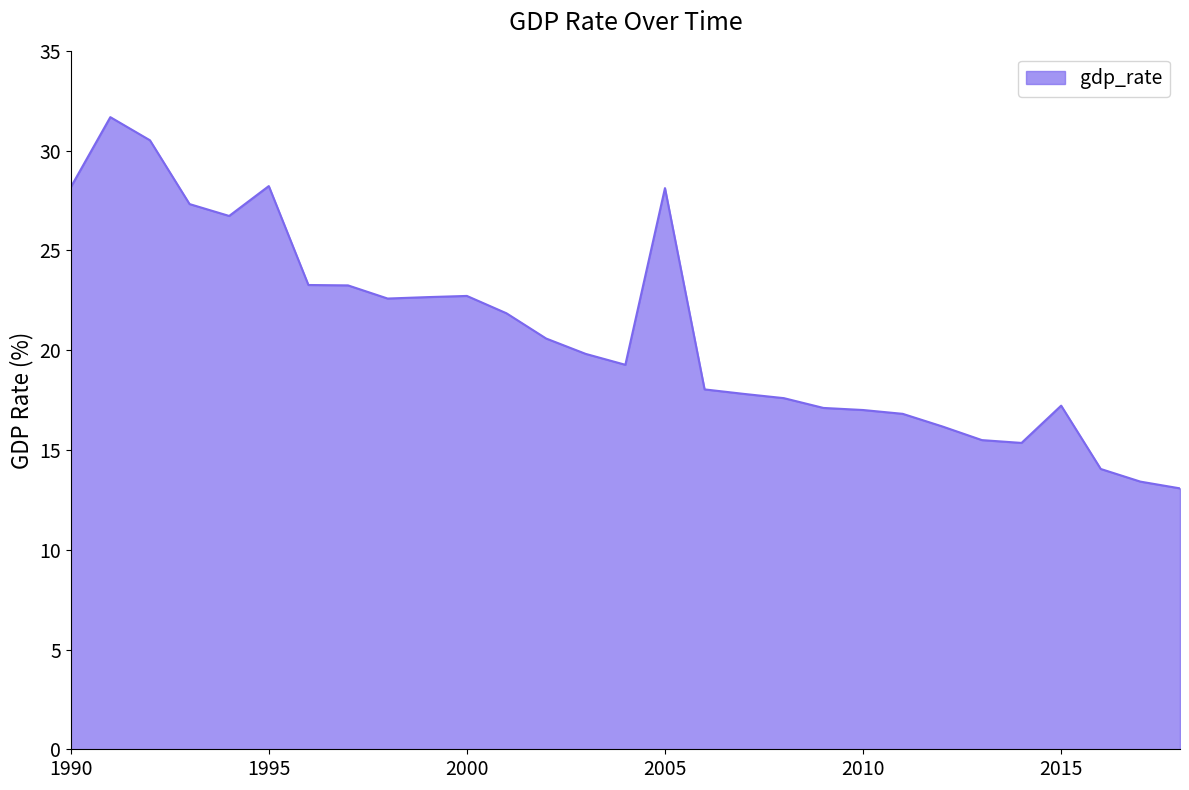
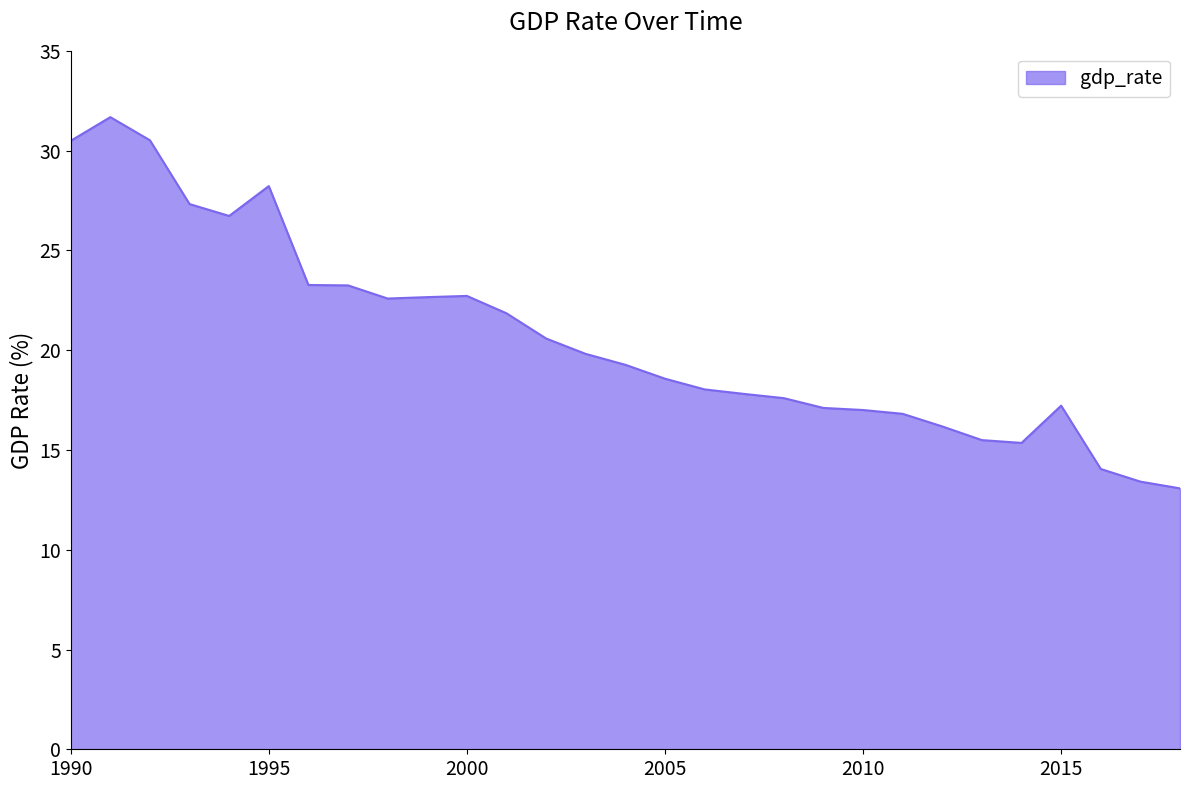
1990: 28.2 -> 30.5
2005: 28.1 -> 18.6
